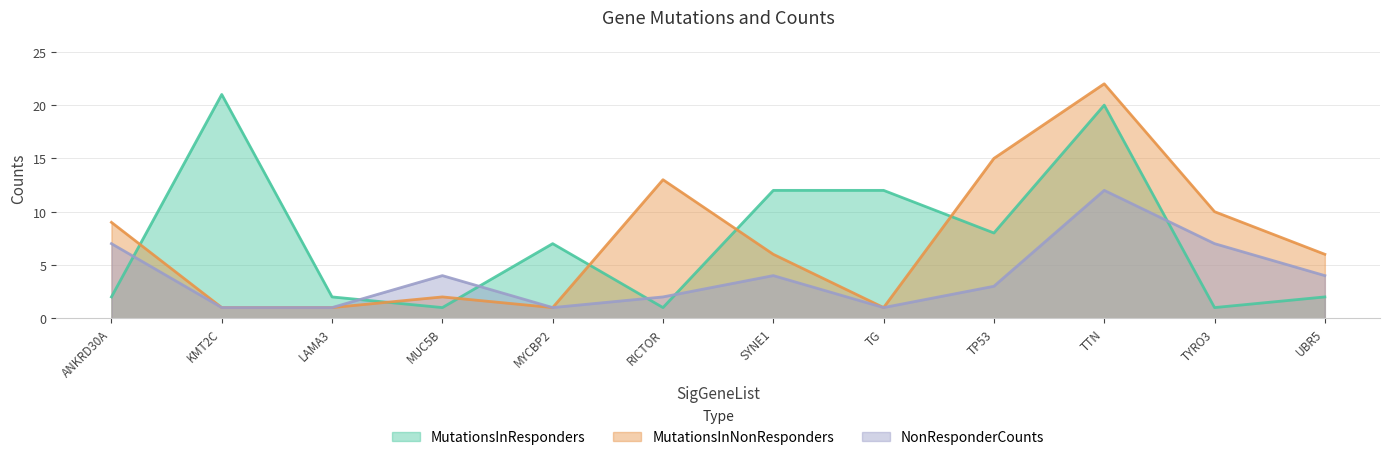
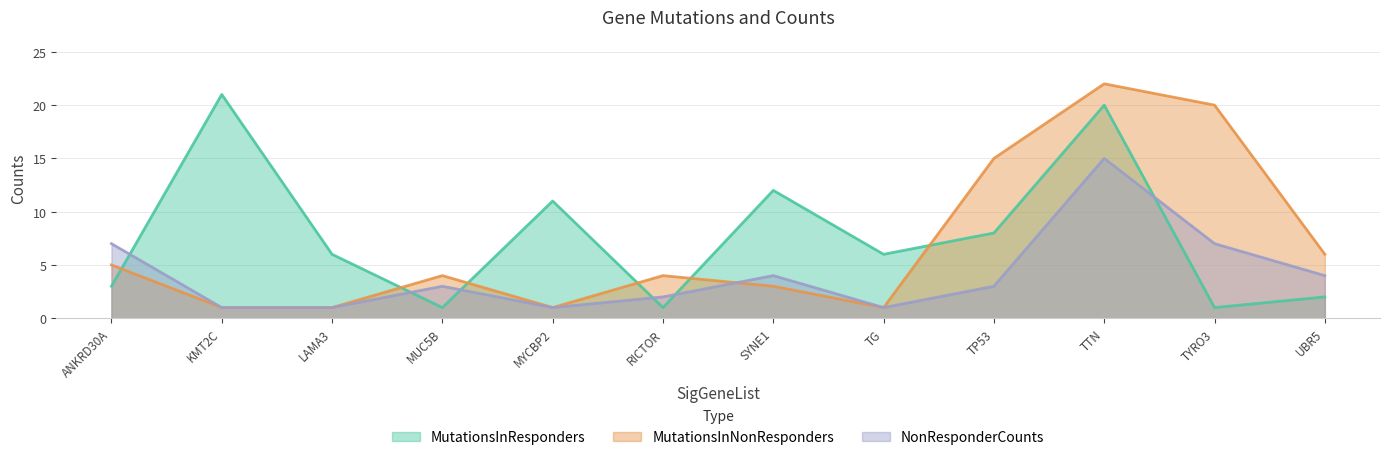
MutationsInResponders, ANKRD30A: 2 -> 3
MutationsInNonResponders, ANKRD30A: 9 -> 5
MutationsInResponders, LAMA3: 2 -> 6
MutationsInNonResponders, MUC5B: 2 -> 4
NonResponderCounts, MUC5B: 4 -> 3
MutationsInResponders, MYCBP2: 7 -> 11
MutationsInNonResponders, RICTOR: 13 -> 4
MutationsInNonResponders, SYNE1: 6 -> 3
MutationsInResponders, TG: 12 -> 6
NonResponderCounts, TTN: 12 -> 15
MutationsInNonResponders, TYRO3: 10 -> 20
